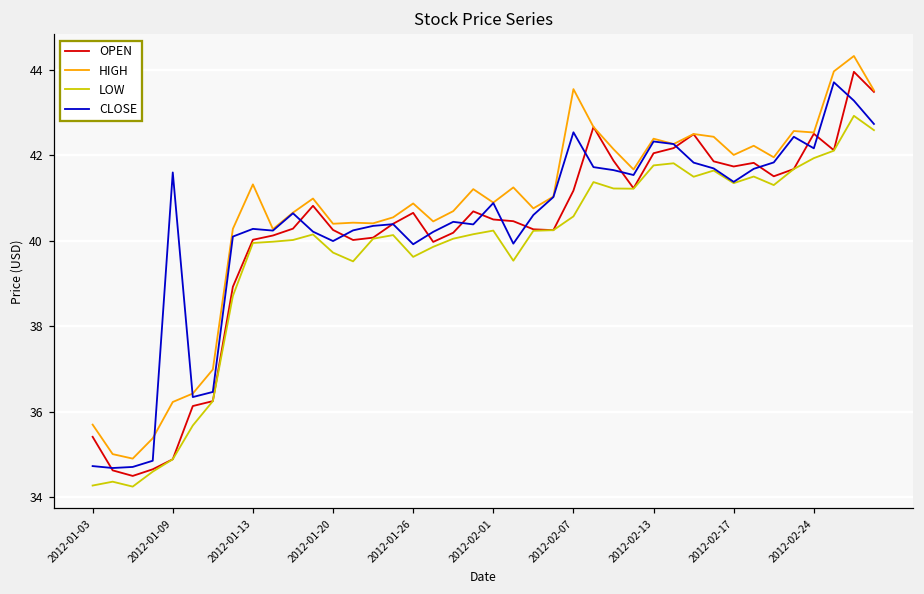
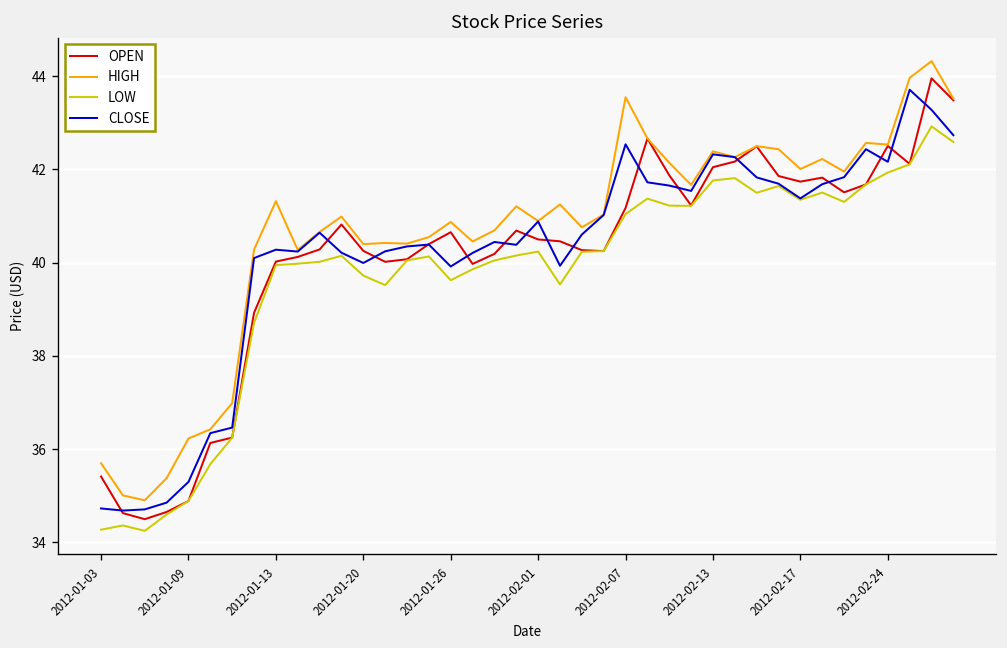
CLOSE, 2012-01-09: 41.6 -> 35.3
LOW, 2012-02-07: 40.6 -> 41.0
